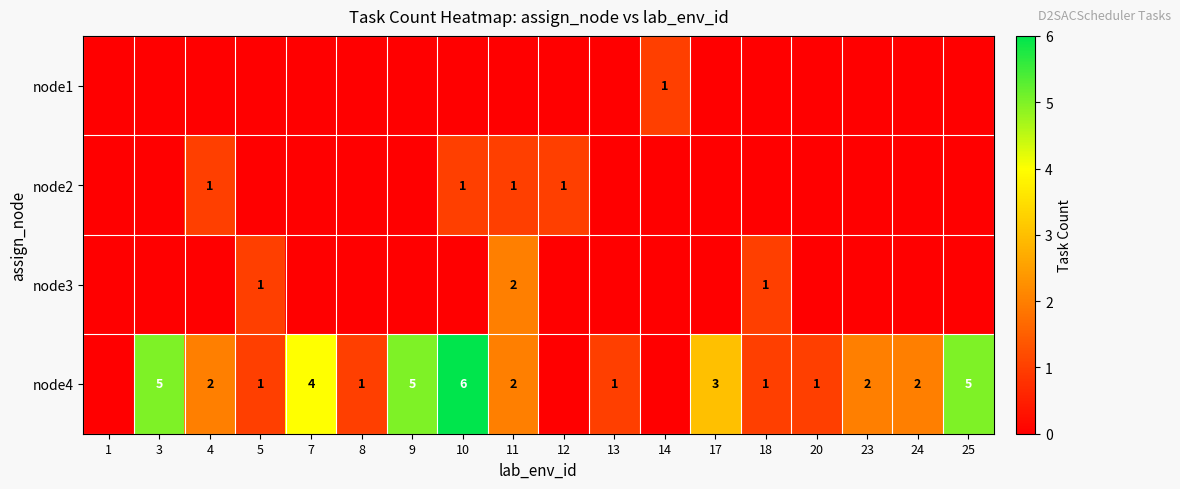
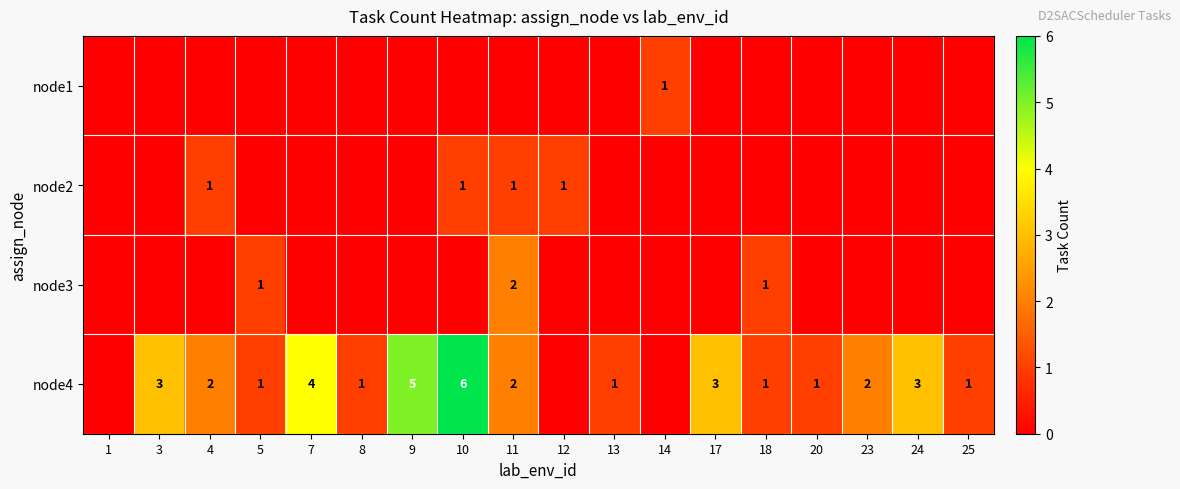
node4, 3: 5 -> 3
node4, 24: 2 -> 3
node4, 25: 5 -> 1
